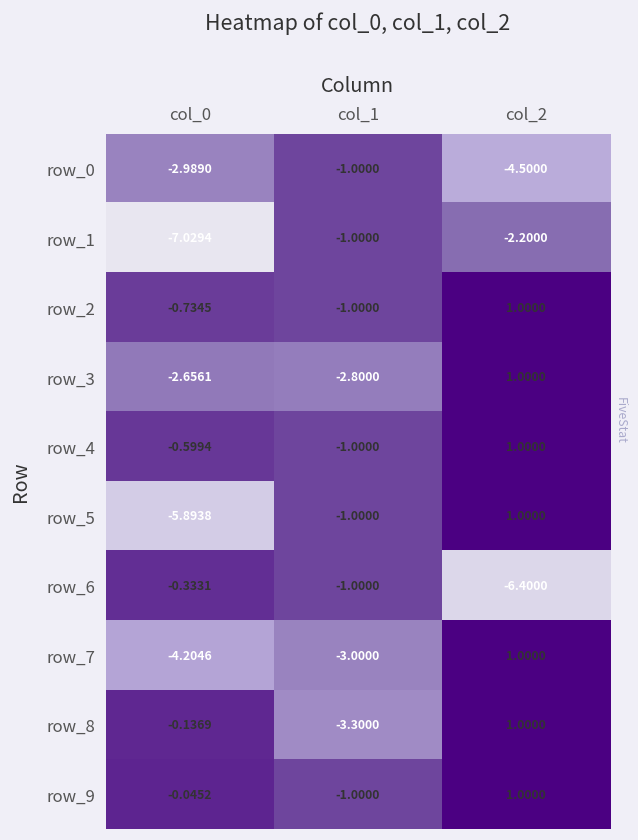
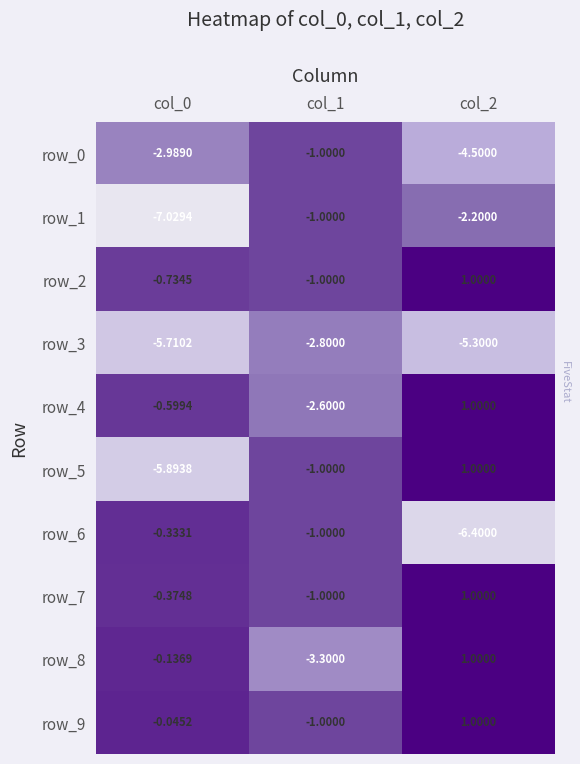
row_3, col_0: -2.6561 -> -5.7102
row_3, col_2: 1.0000 -> -5.3000
row_4, col_1: -1.0000 -> -2.6000
row_7, col_0: -4.2046 -> -0.3748
row_7, col_1: -3.0000 -> -1.0000
